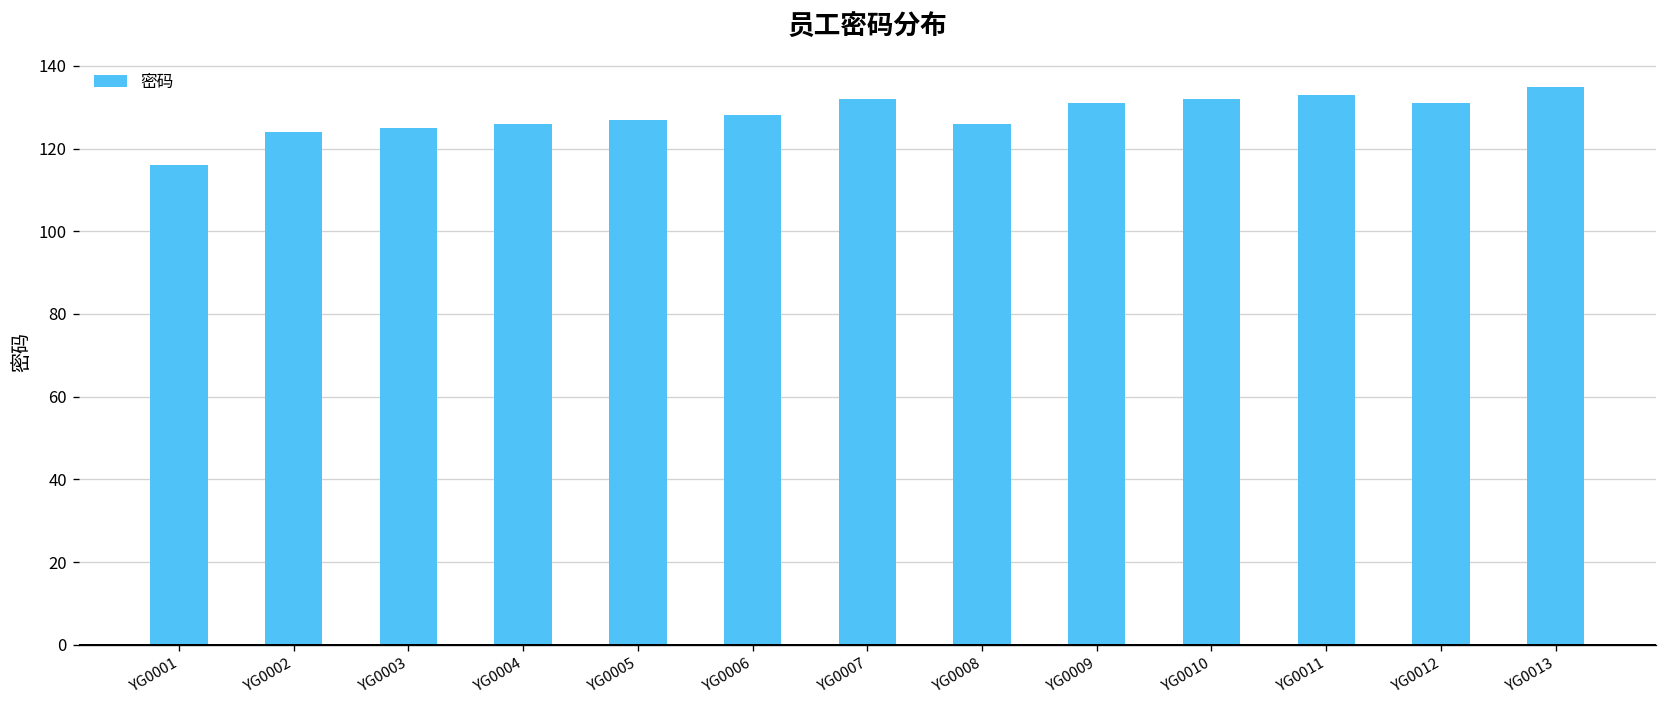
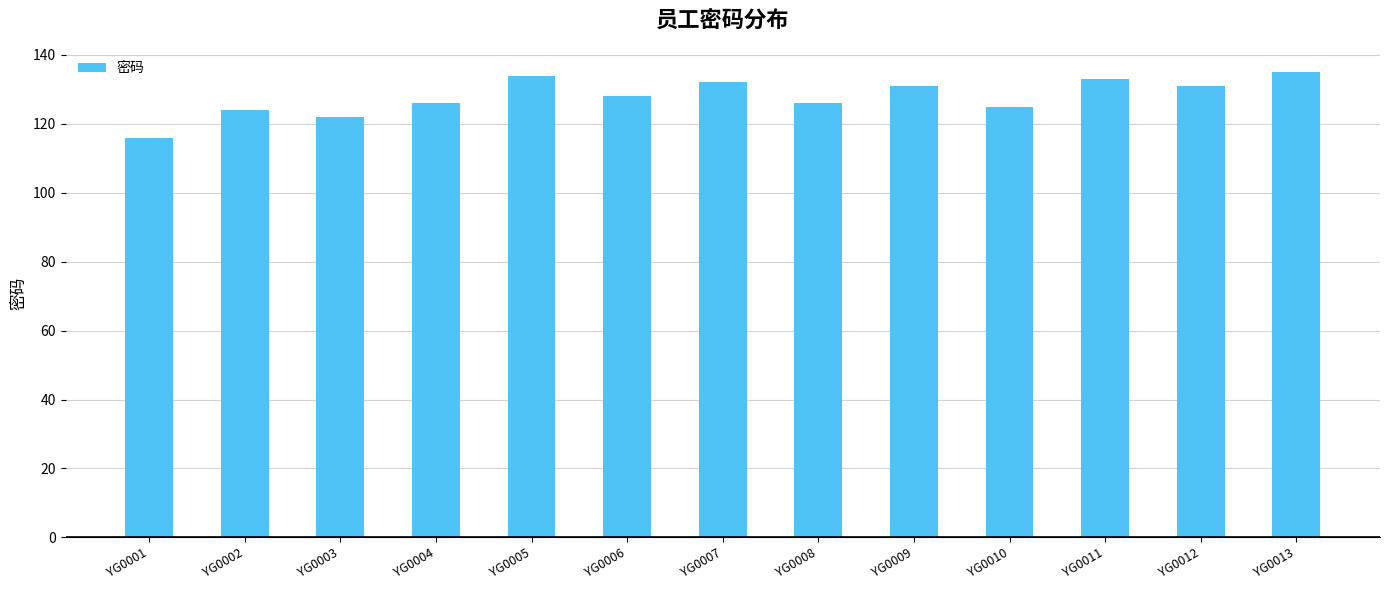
YG0003: 125 -> 122
YG0005: 127 -> 134
YG0010: 132 -> 125
